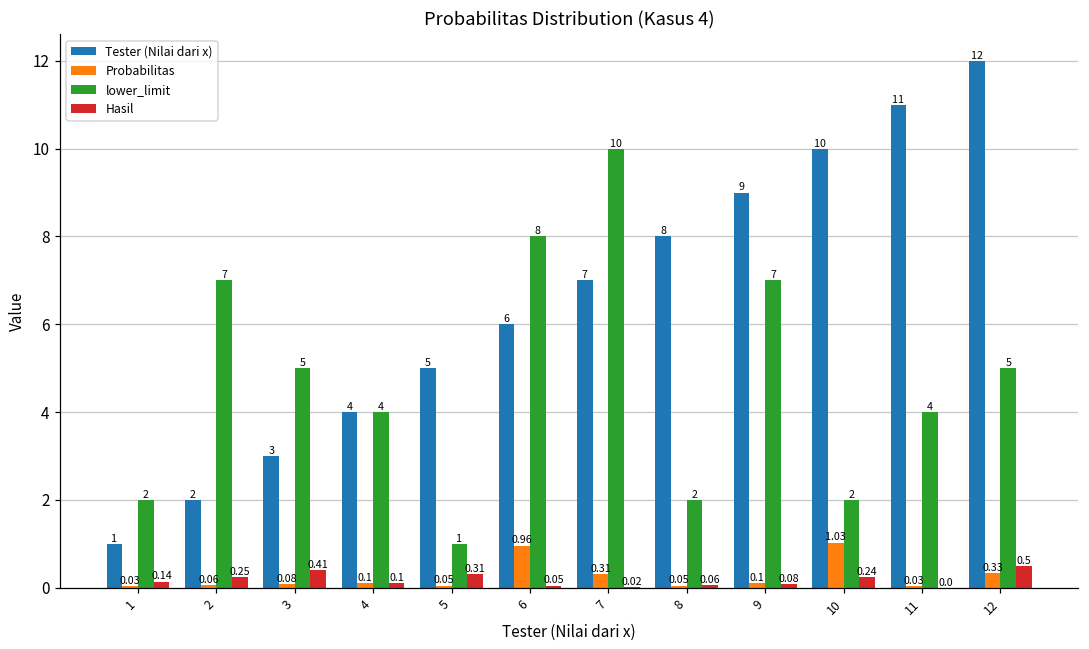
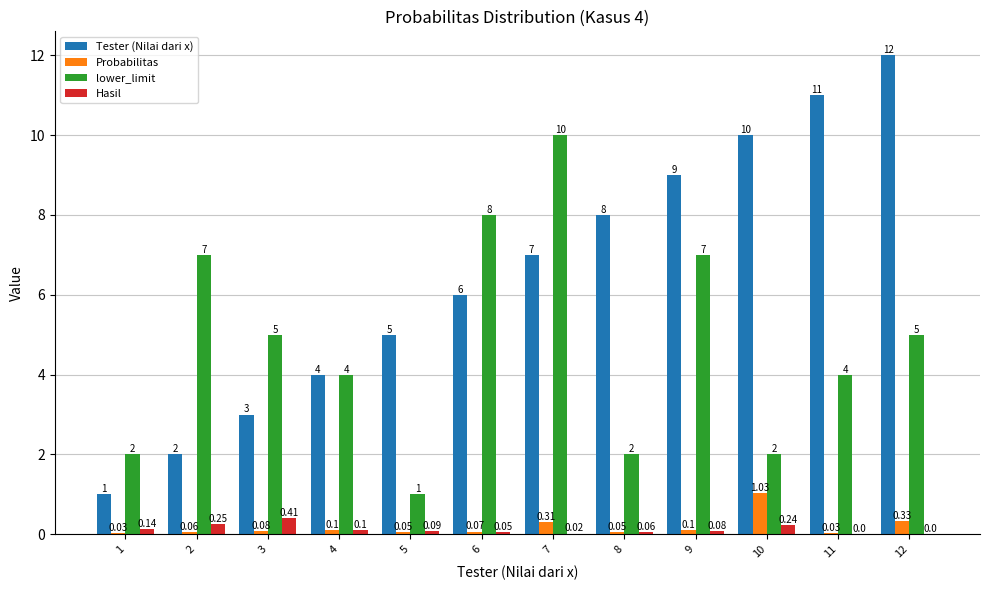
Hasil, 5: 0.31 -> 0.09
Probabilitas, 6: 0.96 -> 0.07
Hasil, 12: 0.5 -> 0.0
